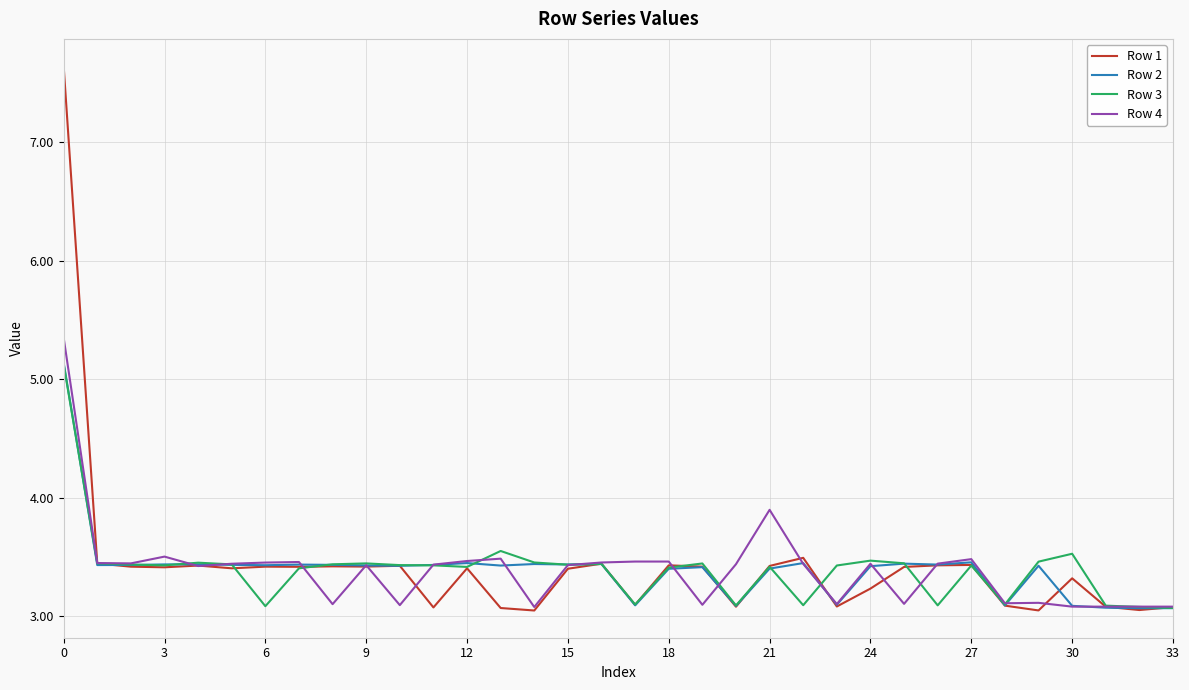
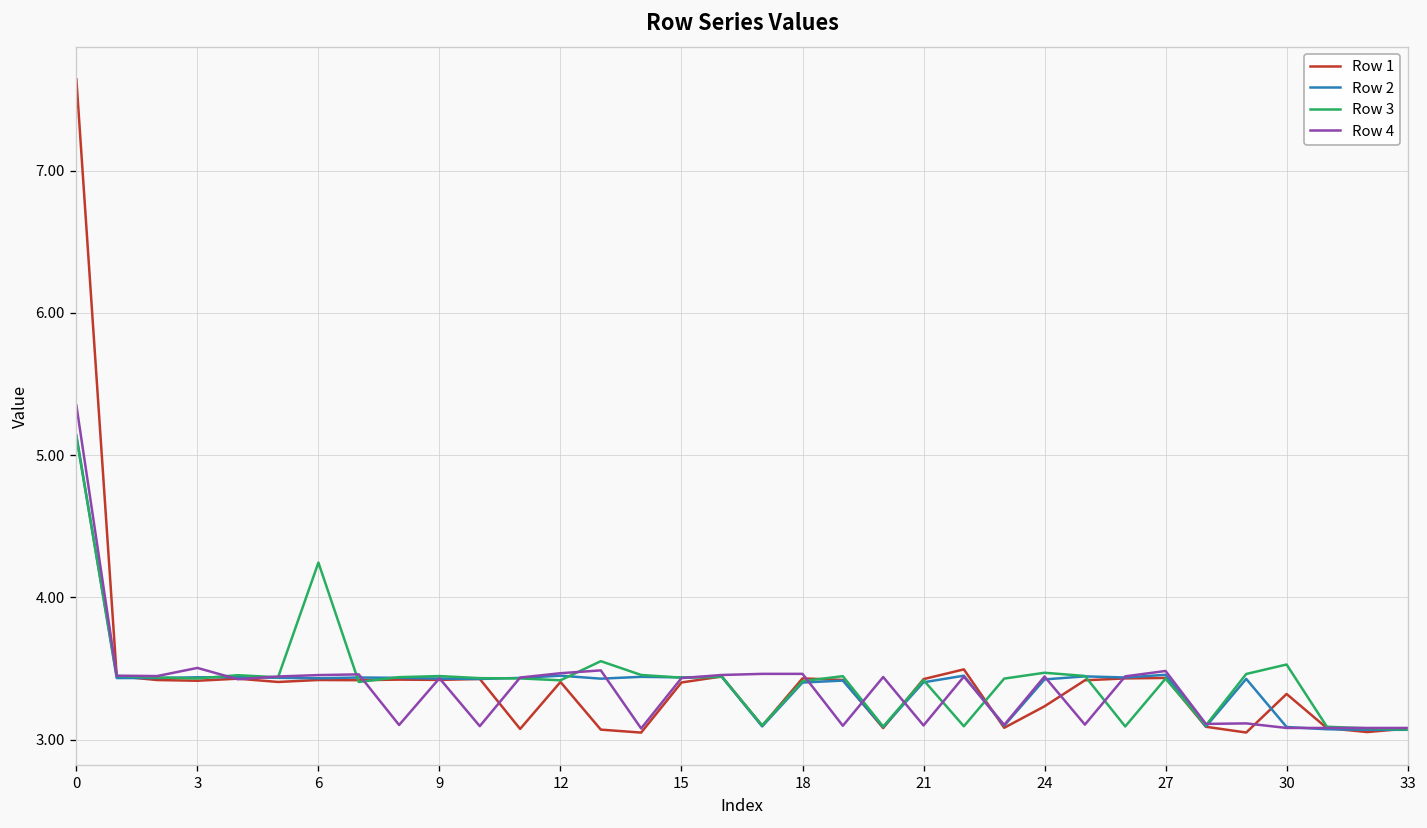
Row 3, 6: 3.09 -> 4.24
Row 4, 21: 3.90 -> 3.10
